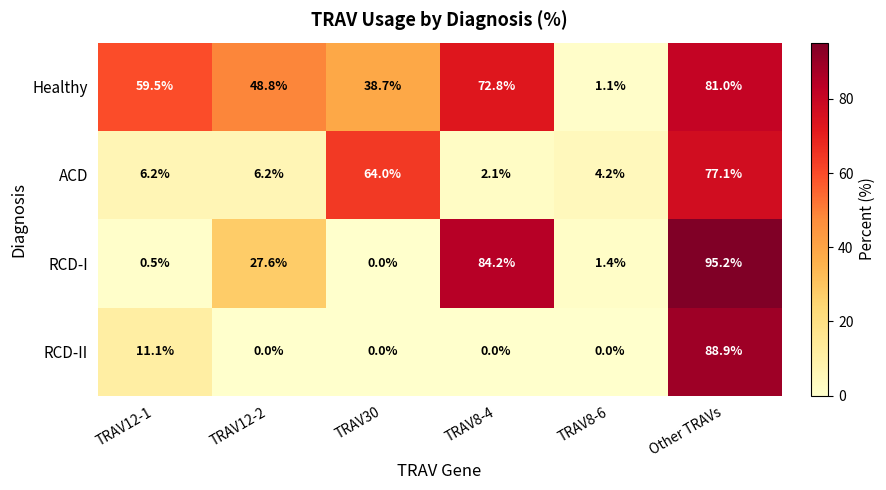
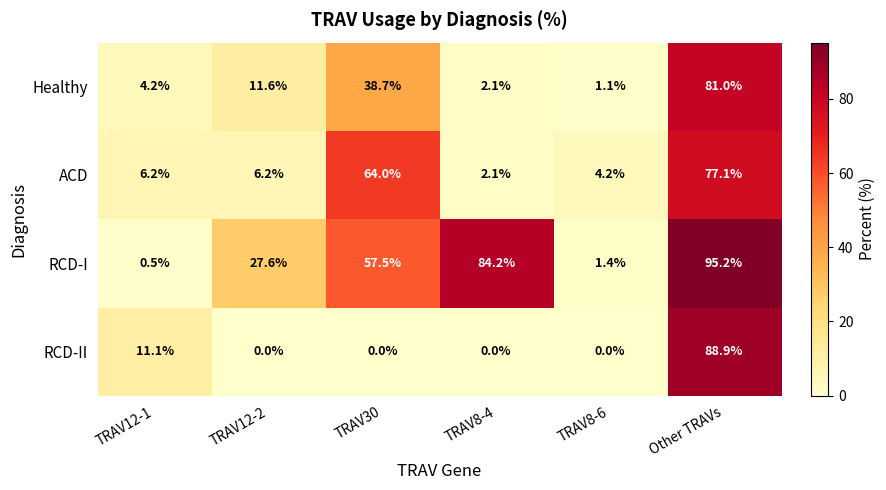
Healthy, TRAV12-1: 59.5% -> 4.2%
Healthy, TRAV12-2: 48.8% -> 11.6%
Healthy, TRAV8-4: 72.8% -> 2.1%
RCD-I, TRAV30: 0.0% -> 57.5%
